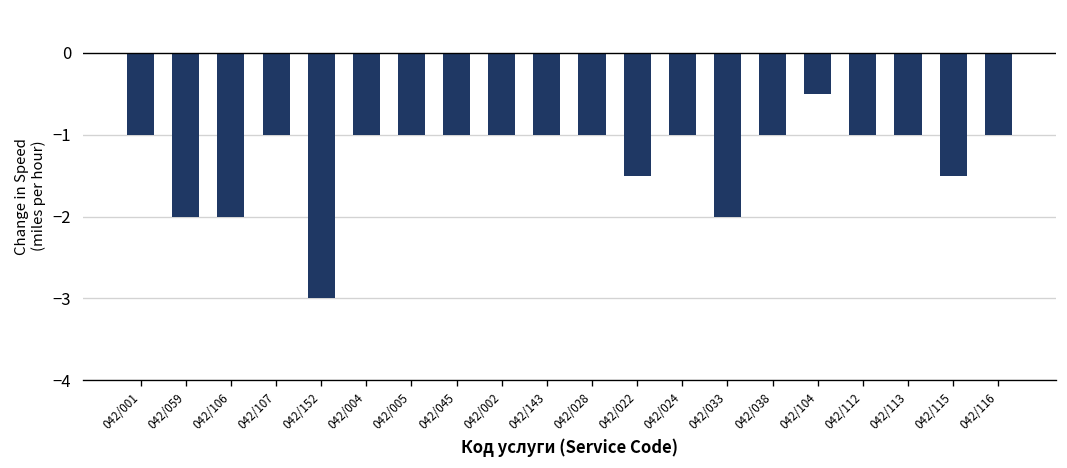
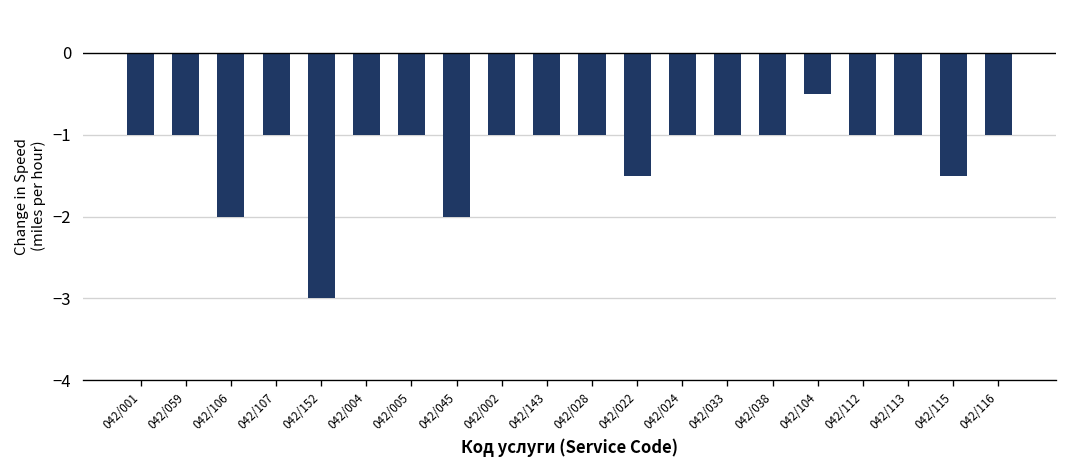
042/059: -2 -> -1
042/045: -1 -> -2
042/033: -2 -> -1
